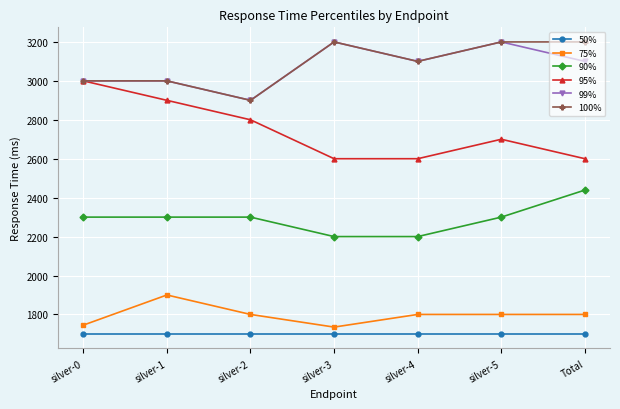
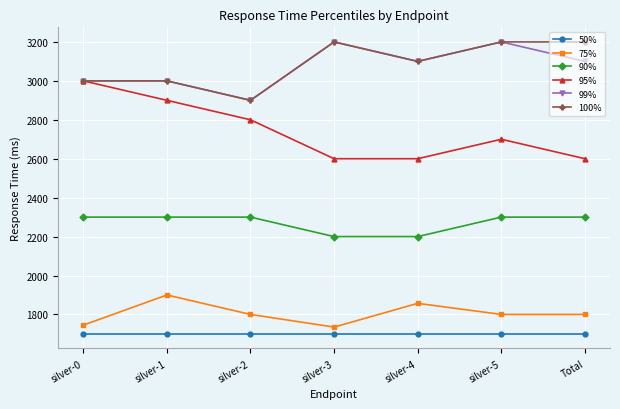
75%, silver-4: 1800 -> 1860
90%, Total: 2440 -> 2300
